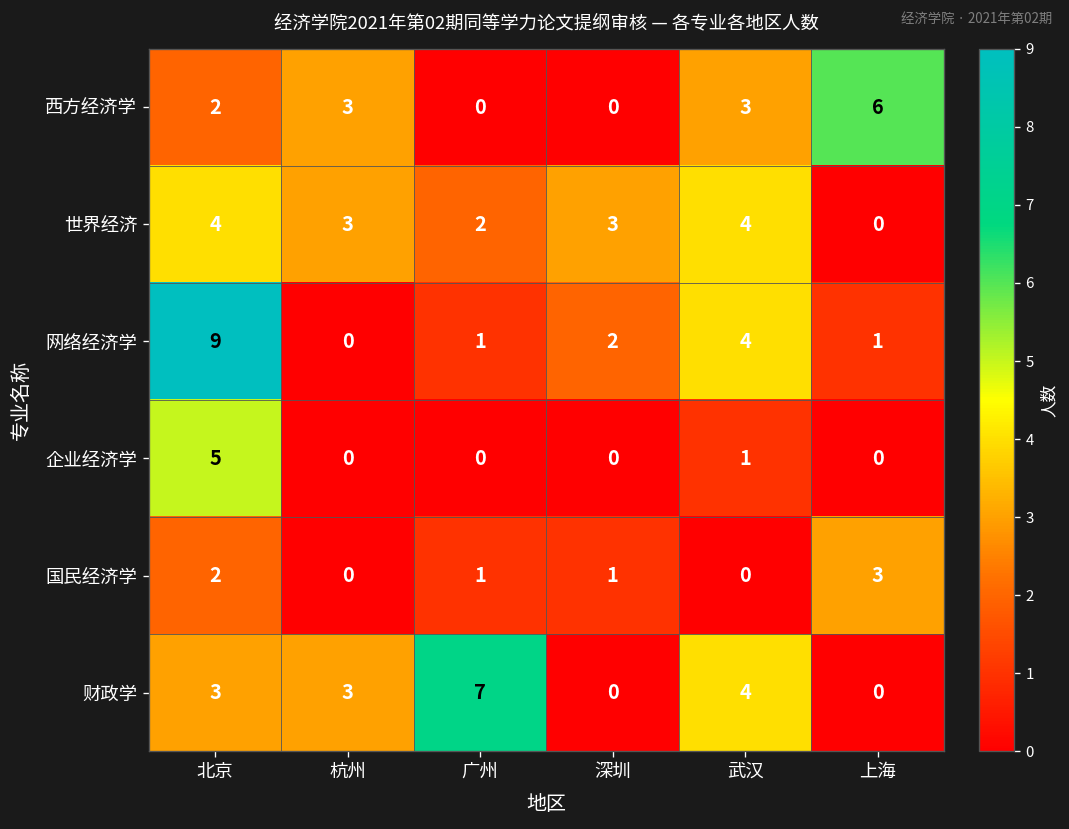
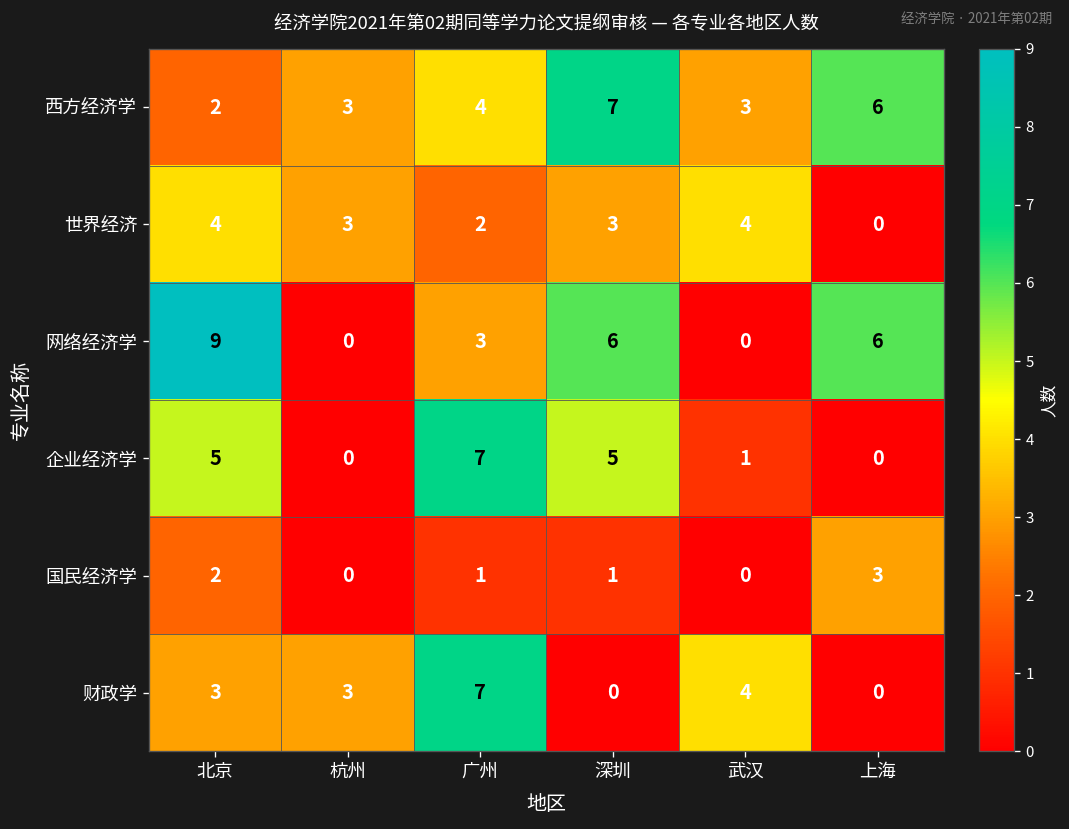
西方经济学, 广州: 0 -> 4
西方经济学, 深圳: 0 -> 7
网络经济学, 广州: 1 -> 3
网络经济学, 深圳: 2 -> 6
网络经济学, 武汉: 4 -> 0
网络经济学, 上海: 1 -> 6
企业经济学, 广州: 0 -> 7
企业经济学, 深圳: 0 -> 5
